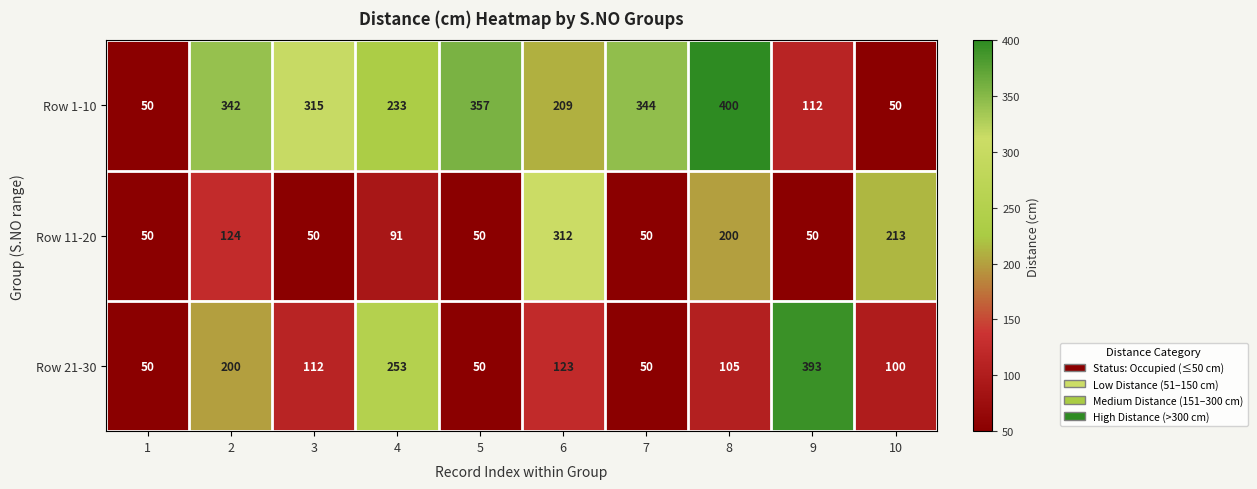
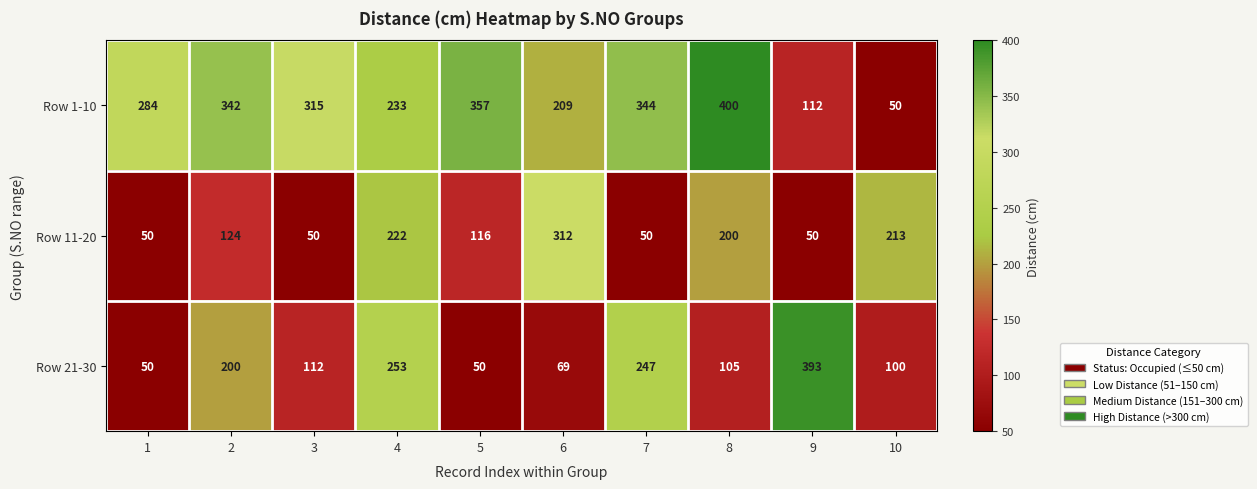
Row 1-10, 1: 50 -> 284
Row 11-20, 4: 91 -> 222
Row 11-20, 5: 50 -> 116
Row 21-30, 6: 123 -> 69
Row 21-30, 7: 50 -> 247
